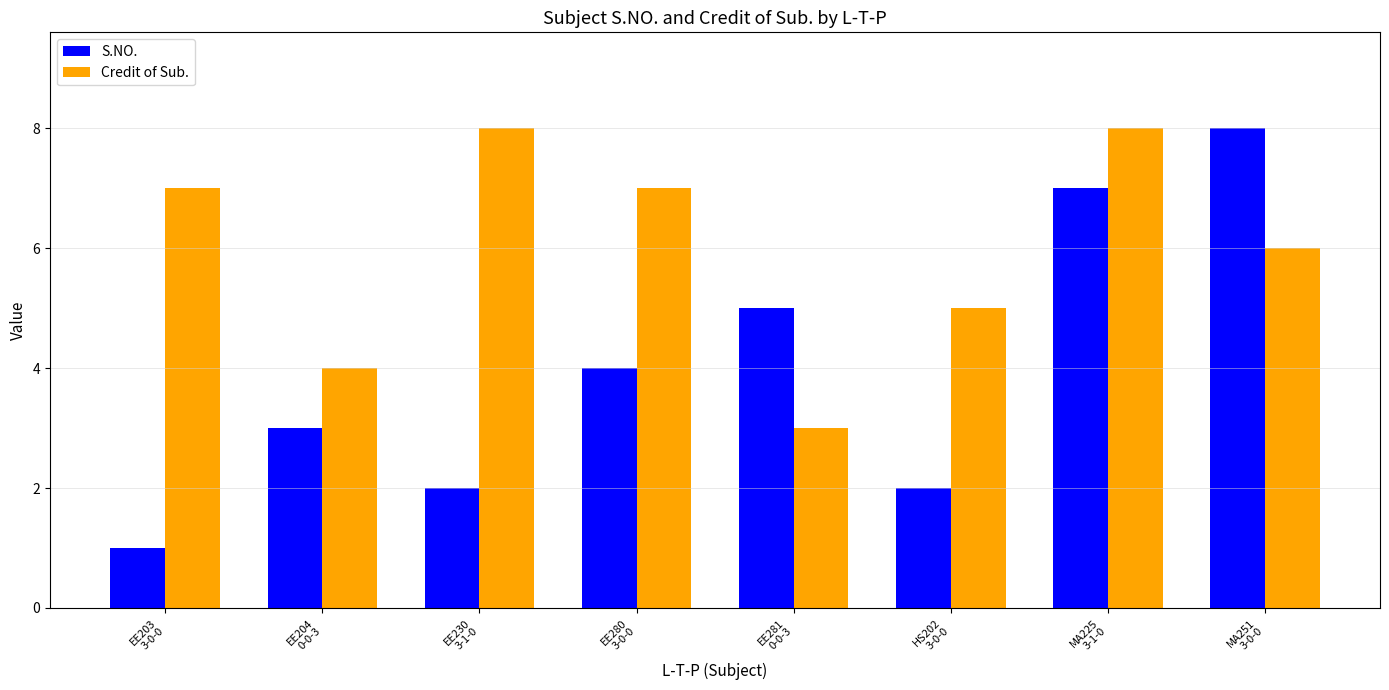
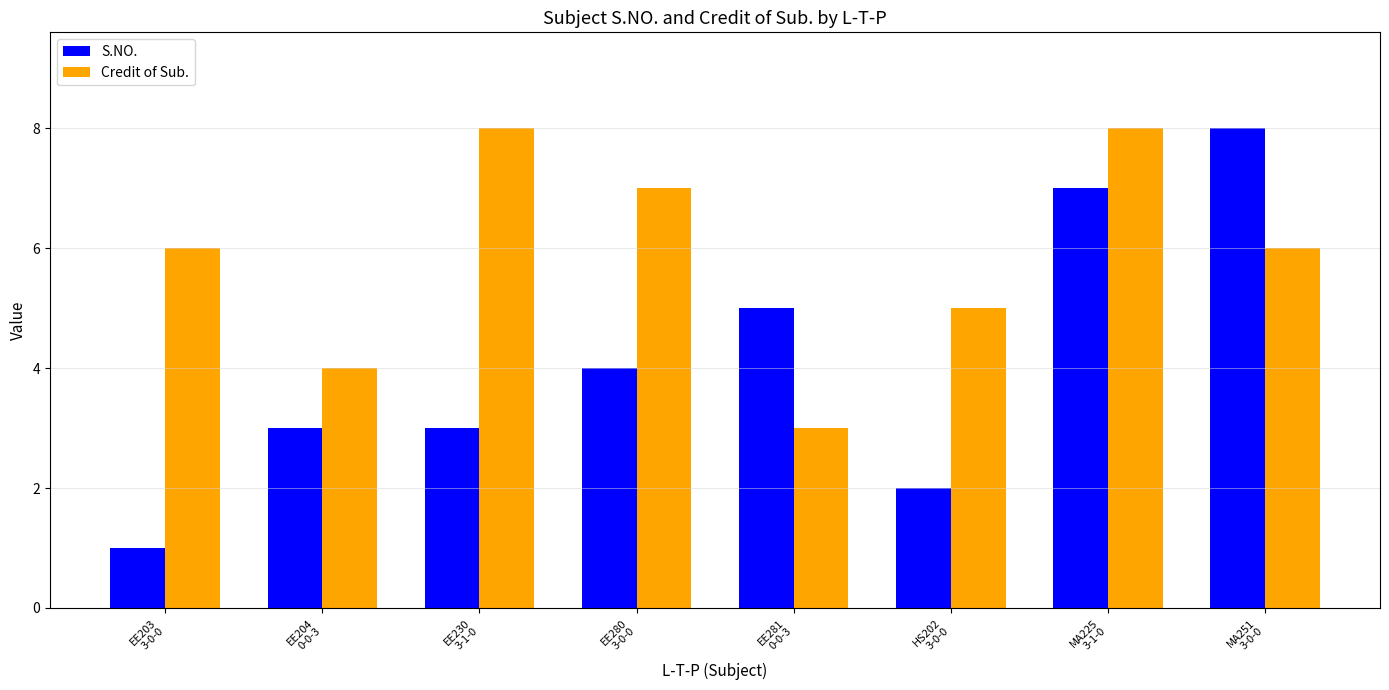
Credit of Sub., EE203 3-0-0: 7 -> 6
S.NO., EE230 3-1-0: 2 -> 3
